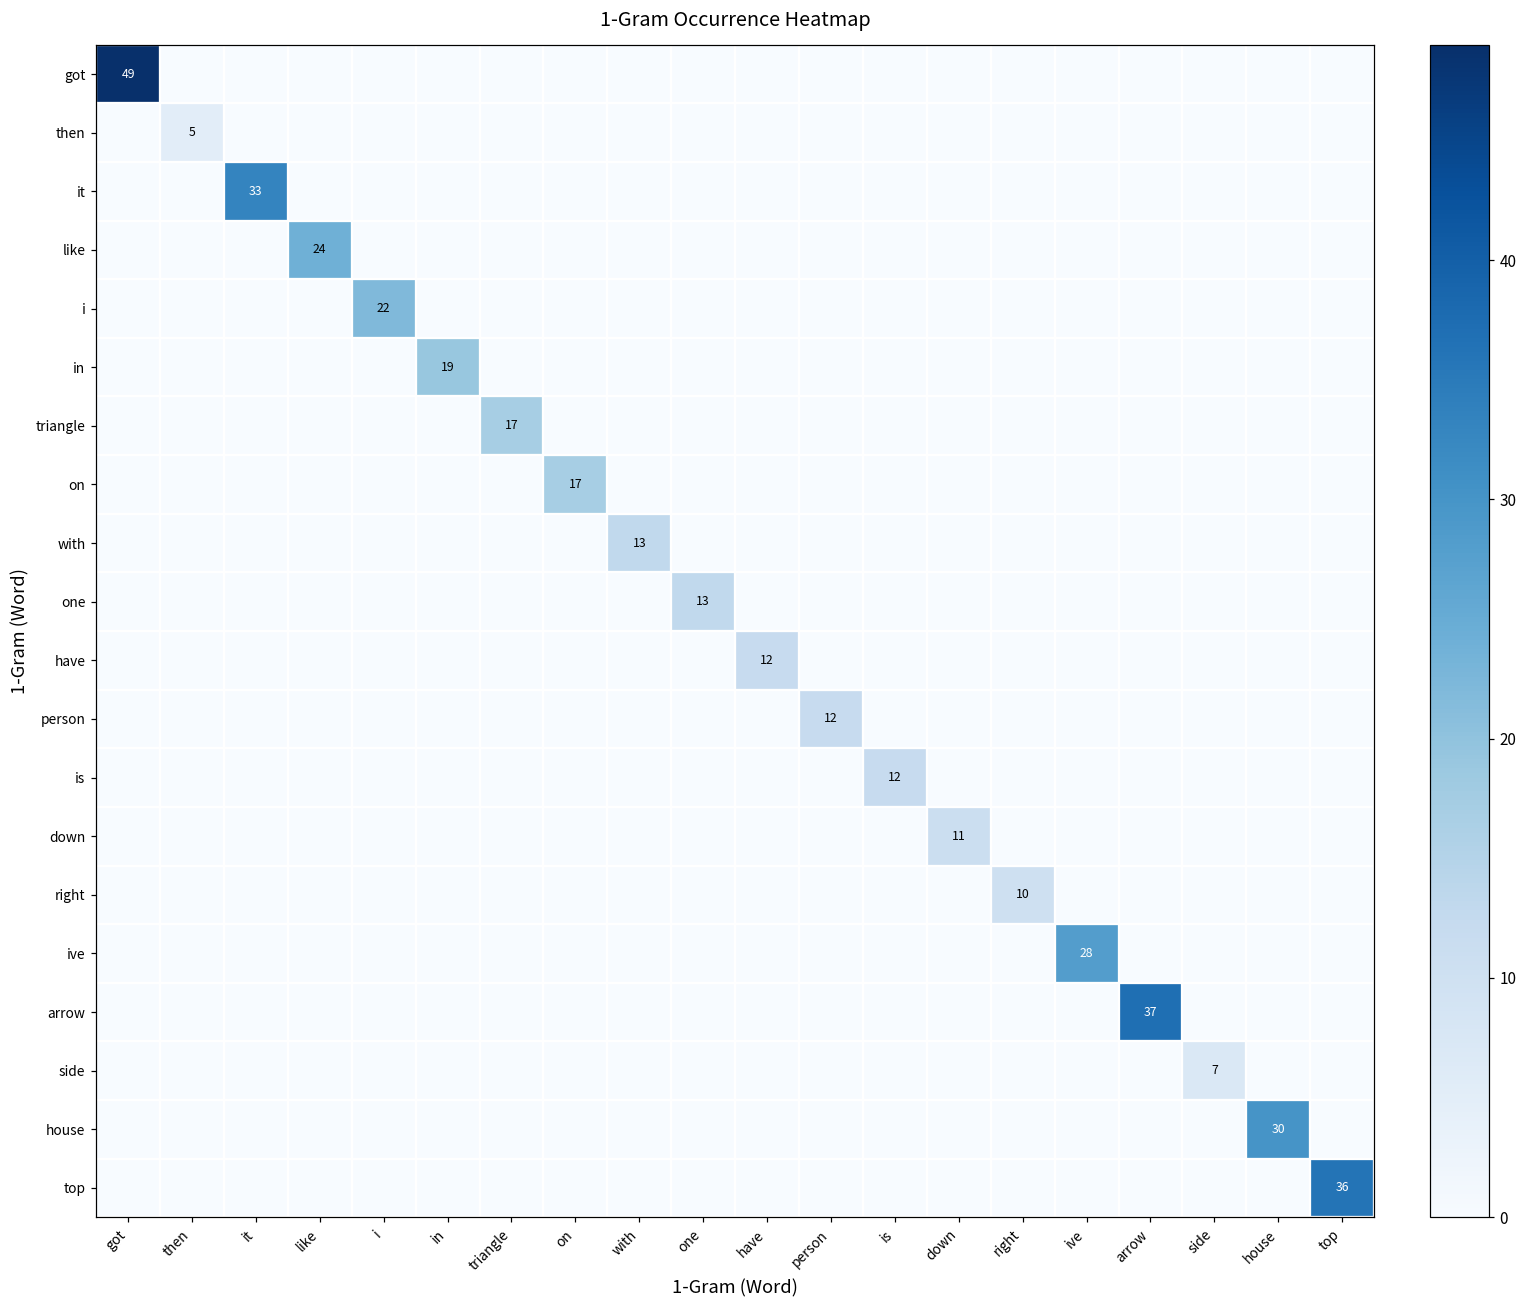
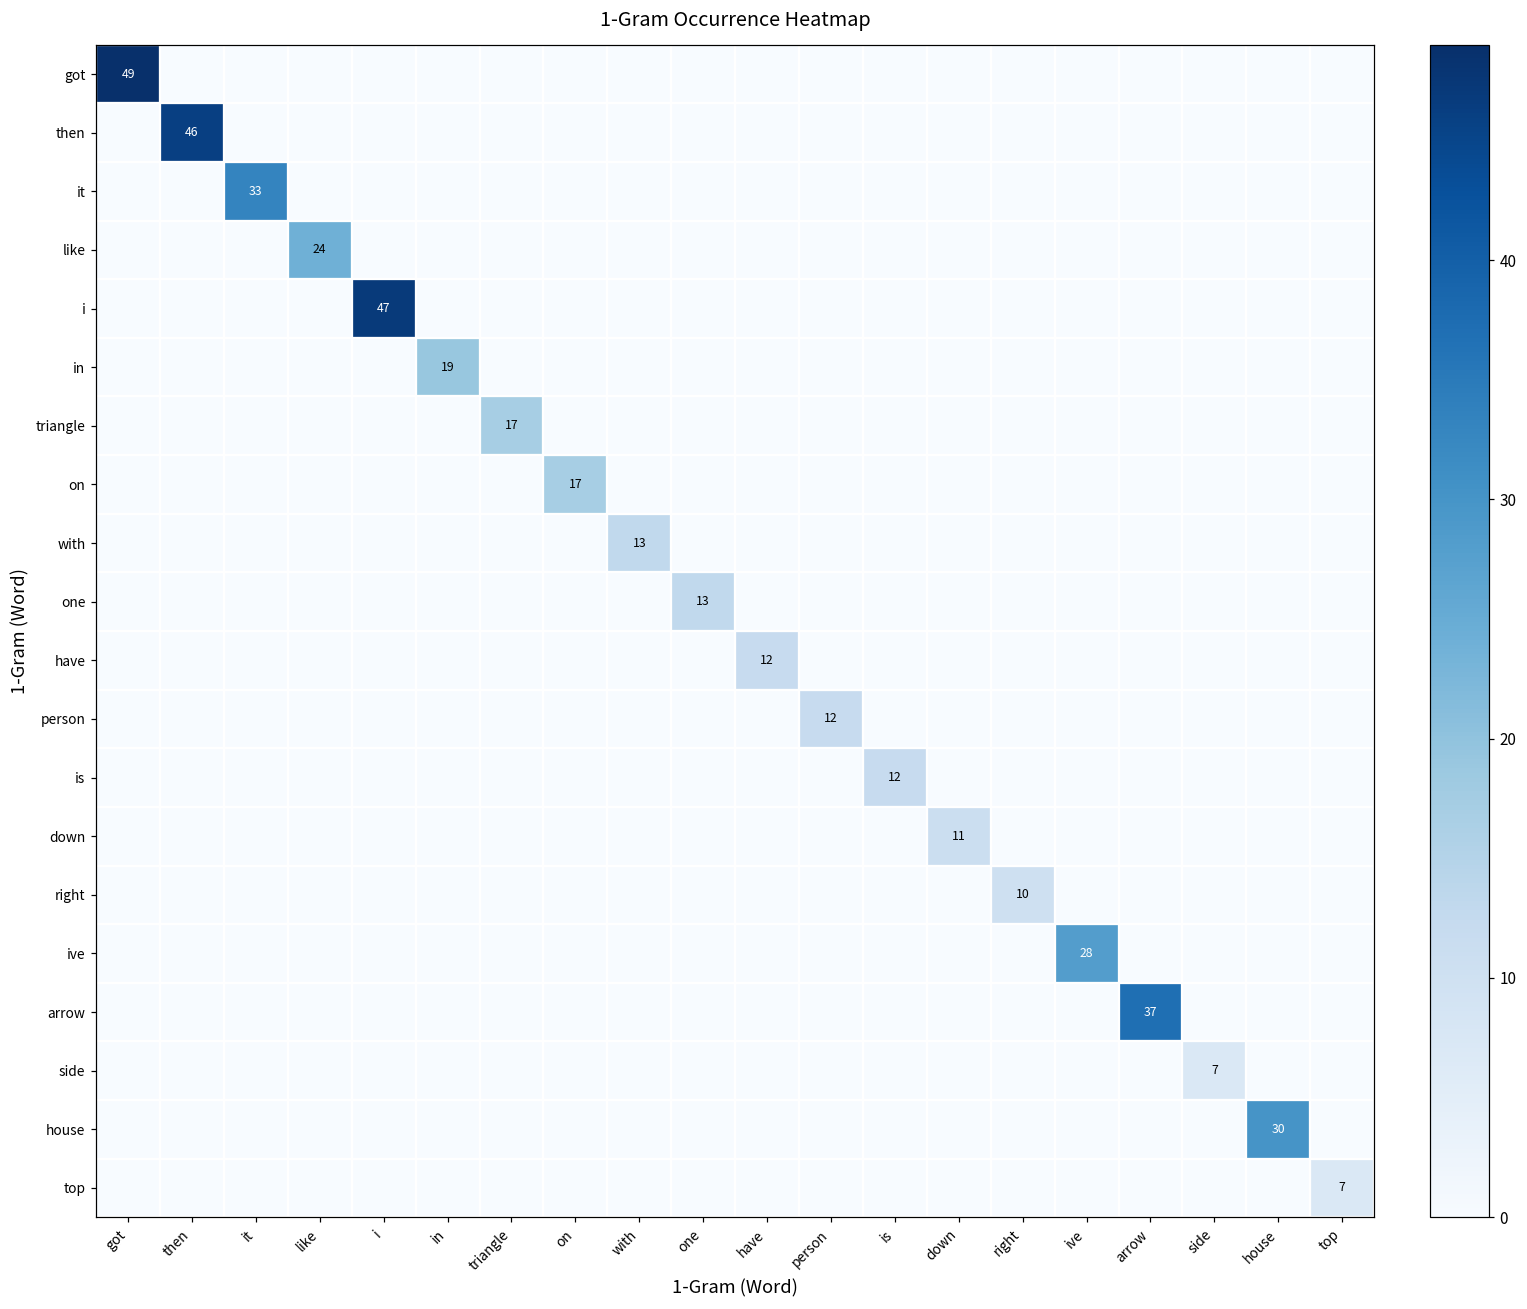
then, then: 5 -> 46
i, i: 22 -> 47
top, top: 36 -> 7
